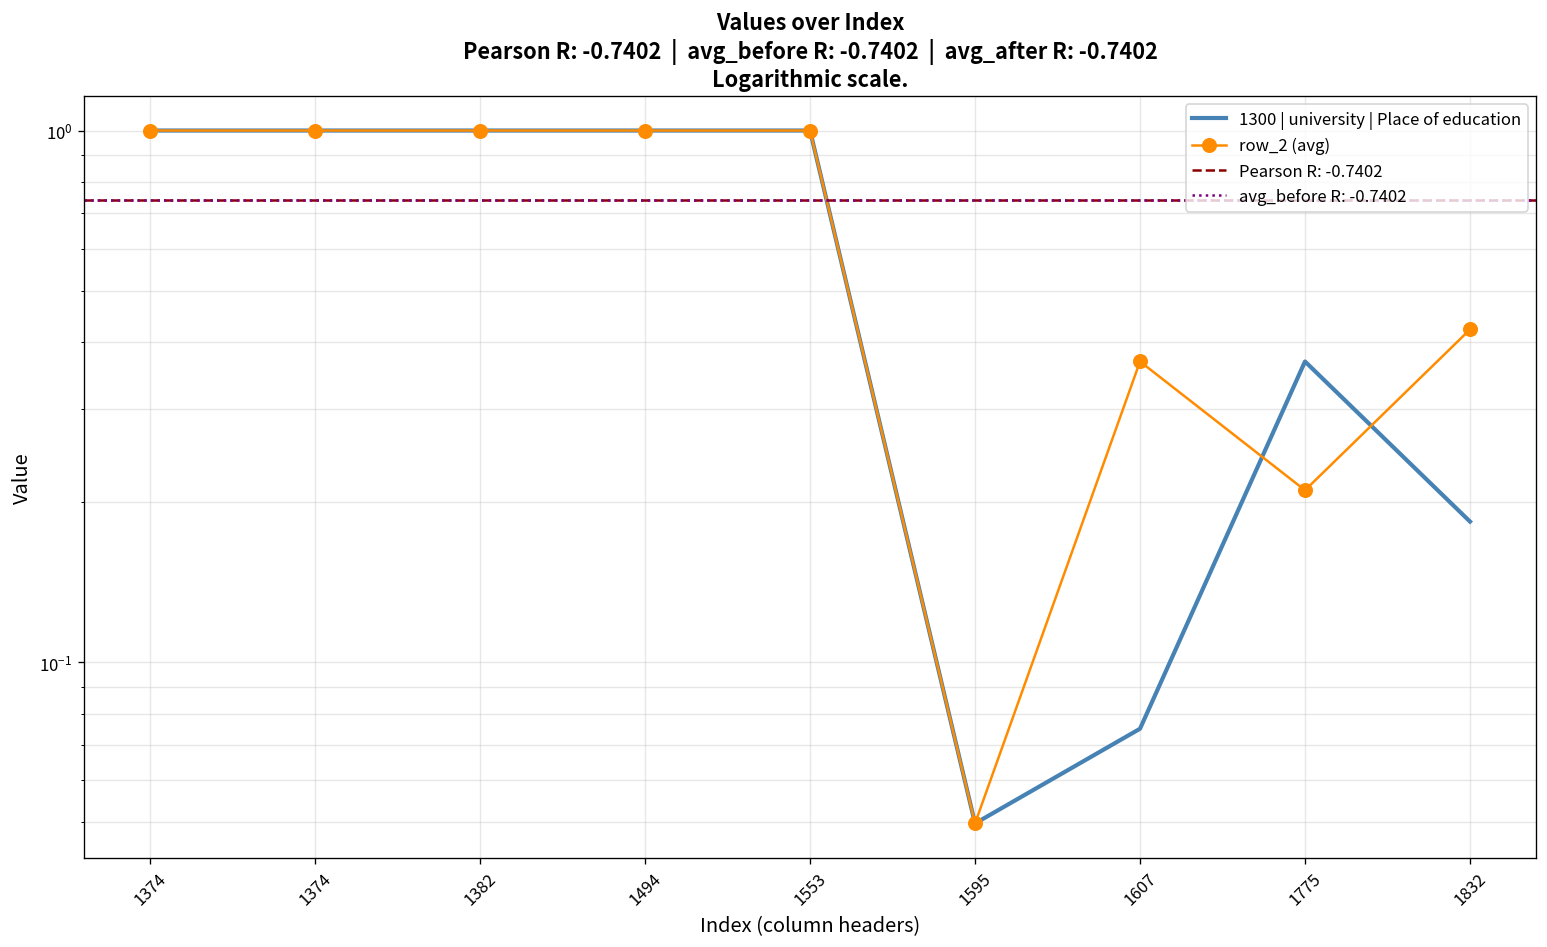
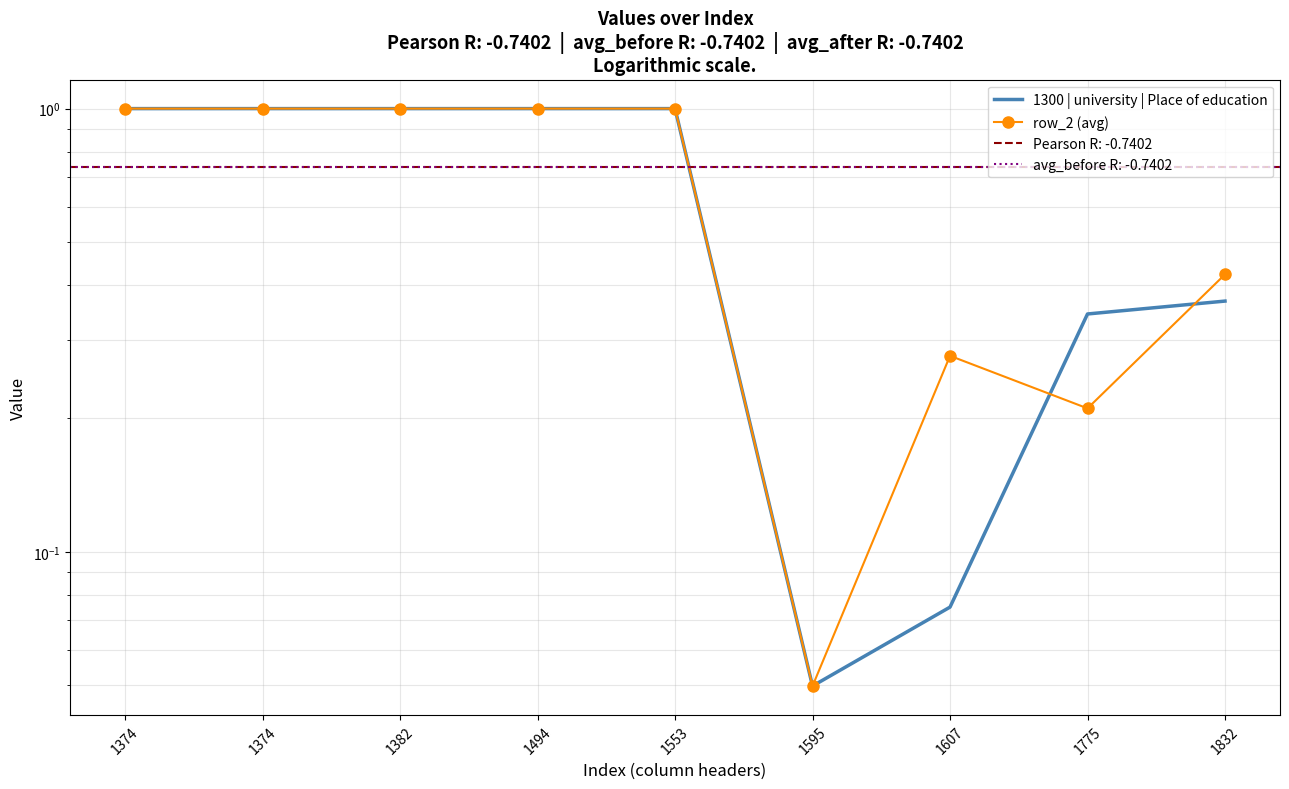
row_2 (avg), 1607: 0.37 -> 0.28
1300 | university | Place of education, 1775: 0.37 -> 0.34
1300 | university | Place of education, 1832: 0.184 -> 0.37
